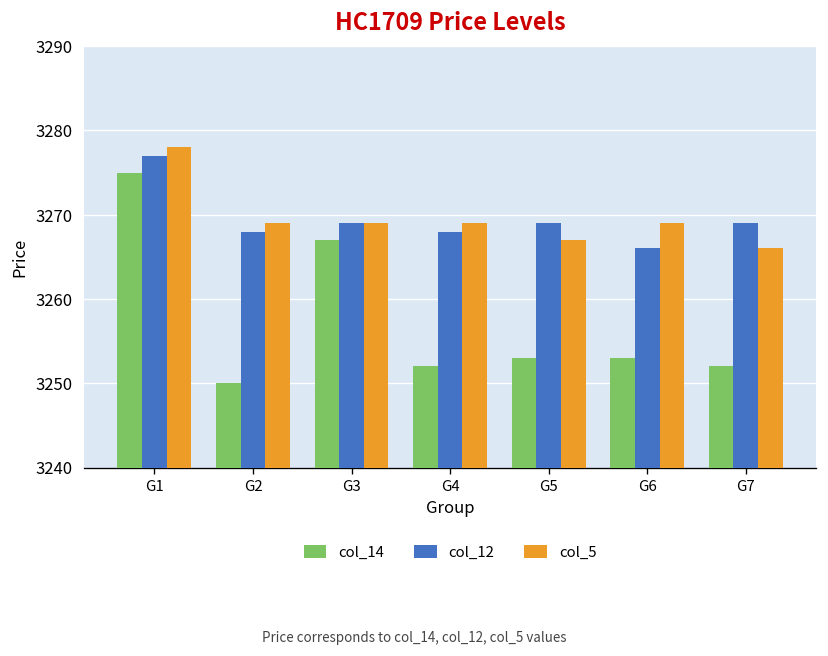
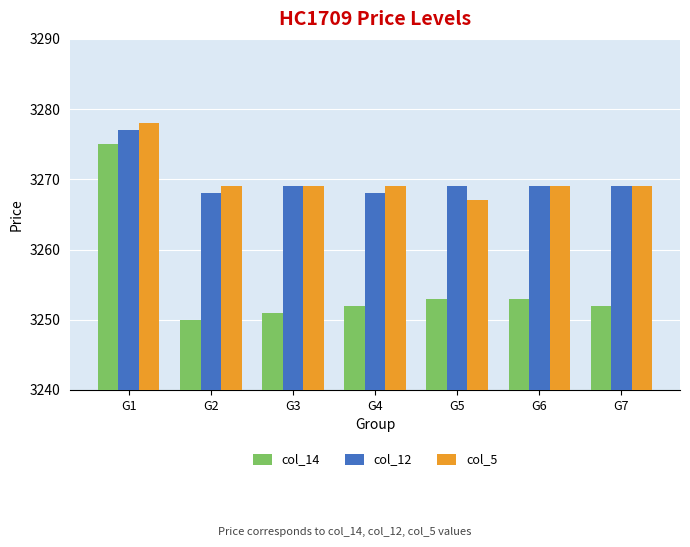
col_14, G3: 3267 -> 3251
col_12, G6: 3266 -> 3269
col_5, G7: 3266 -> 3269
